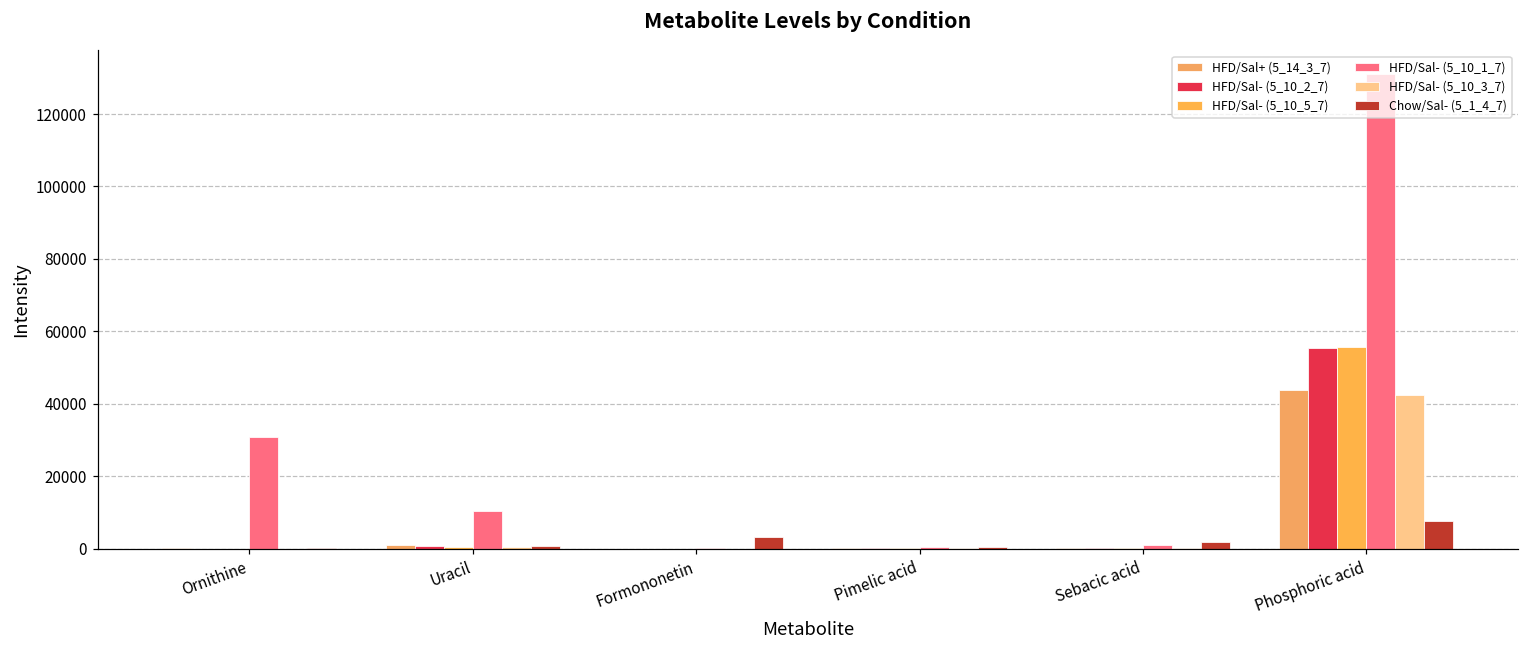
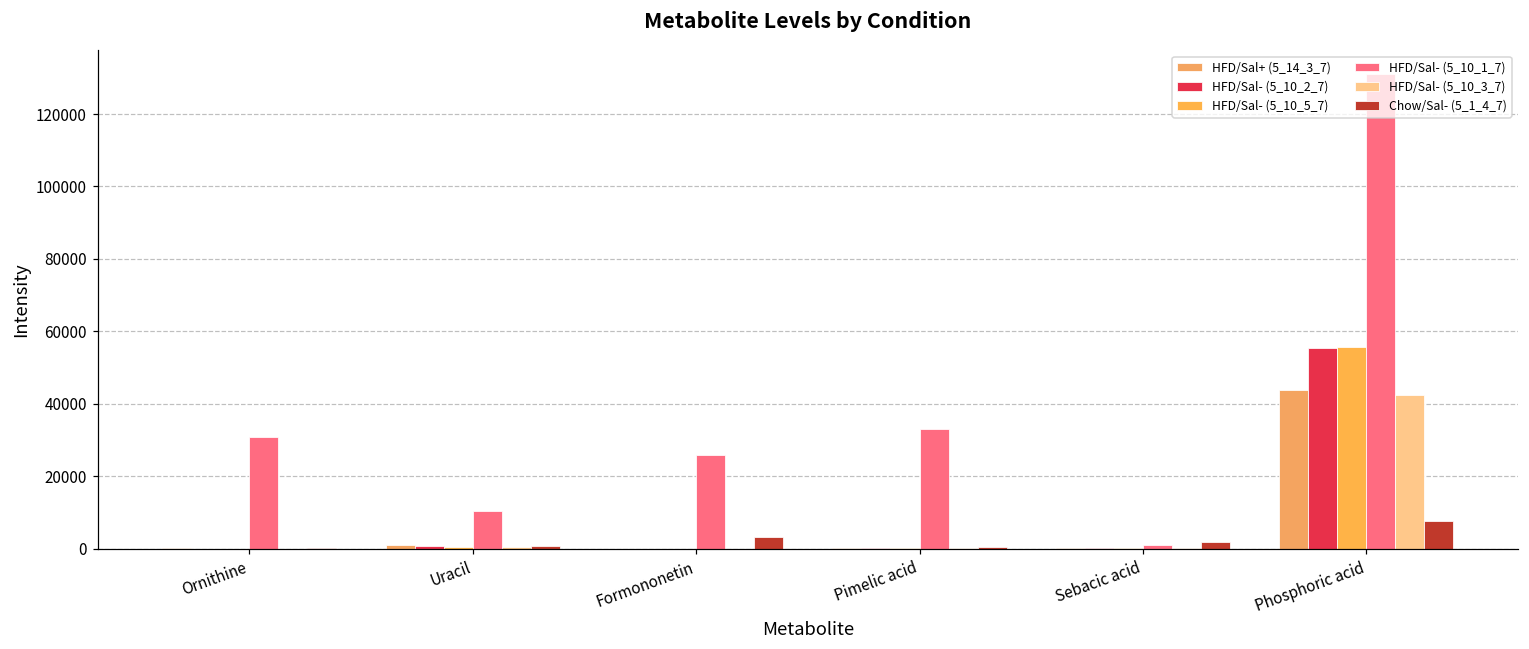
HFD/Sal- (5_10_1_7), Formononetin: 0 -> 26000
HFD/Sal- (5_10_1_7), Pimelic acid: 0 -> 33000
